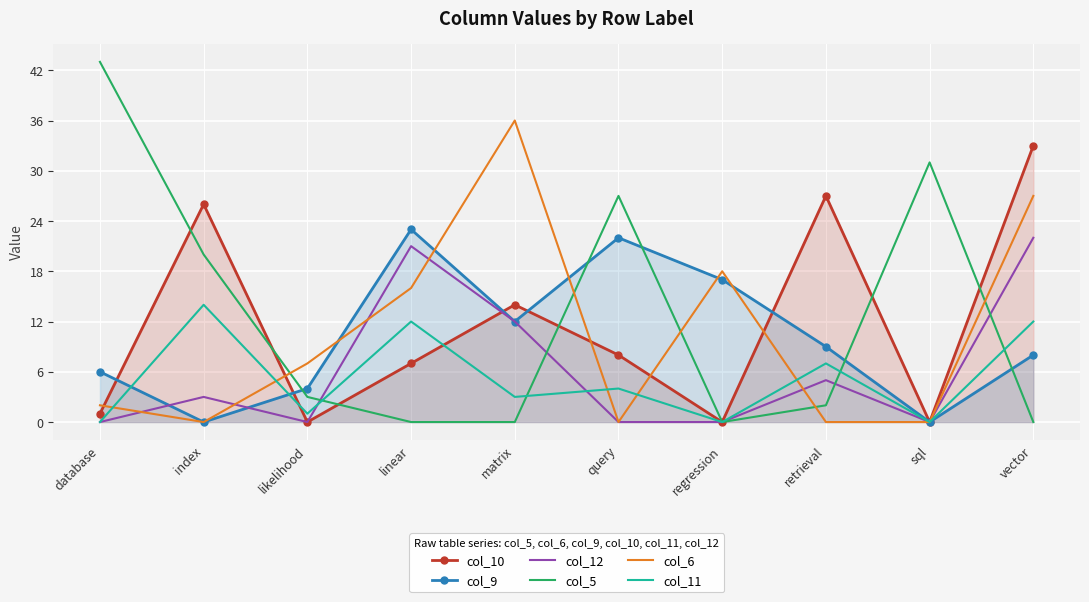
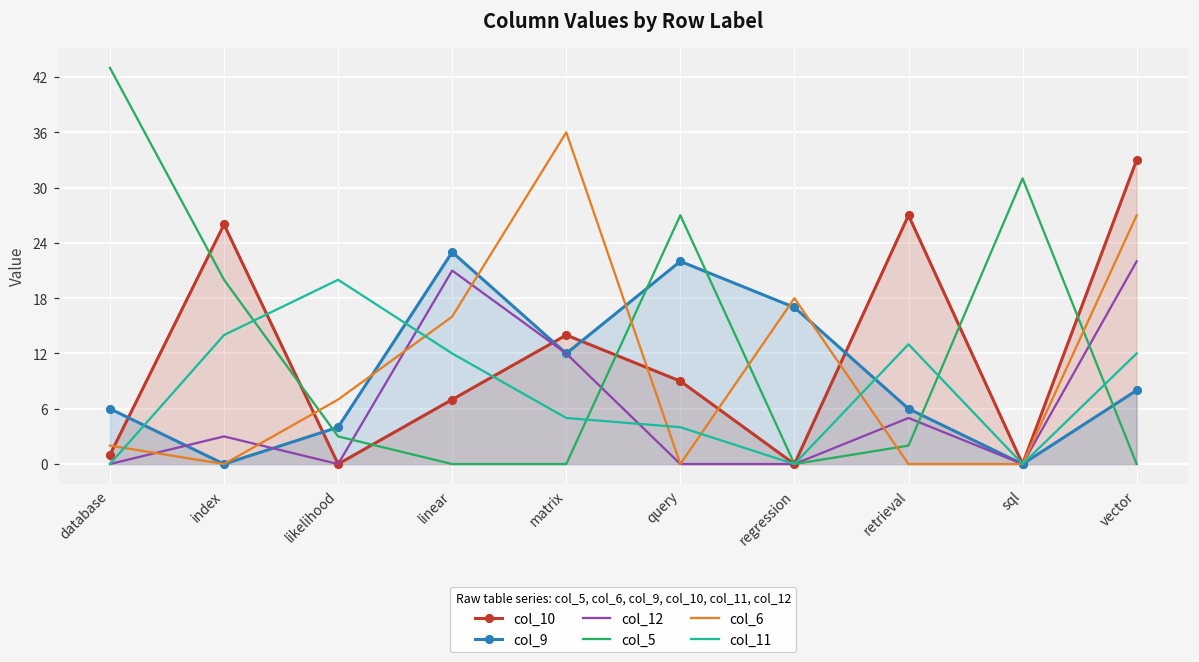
col_11, likelihood: 1 -> 20
col_11, matrix: 3 -> 5
col_10, query: 8 -> 9
col_9, retrieval: 9 -> 6
col_11, retrieval: 7 -> 13
